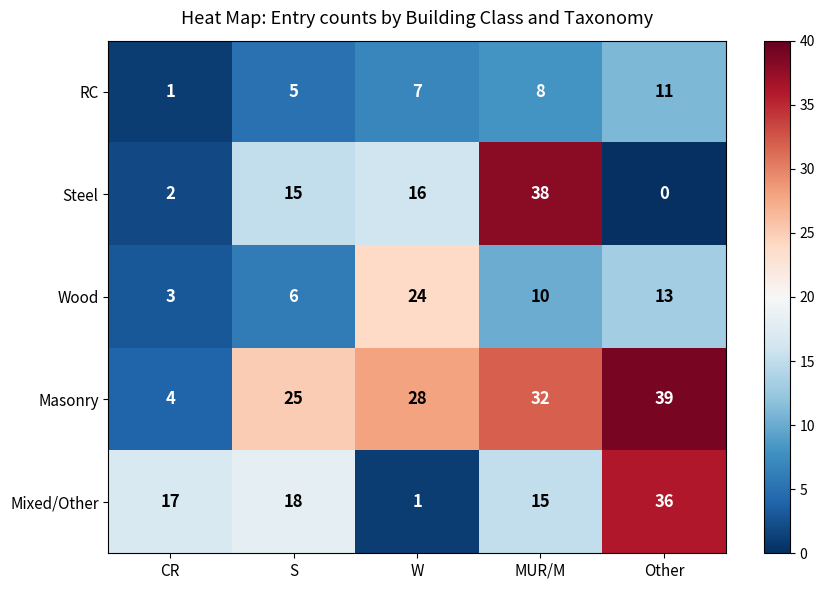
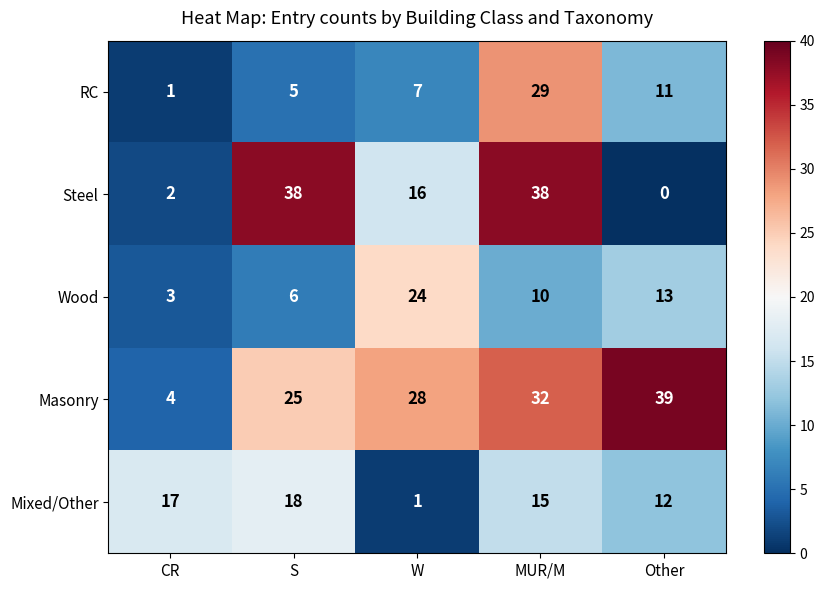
RC, MUR/M: 8 -> 29
Steel, S: 15 -> 38
Mixed/Other, Other: 36 -> 12
